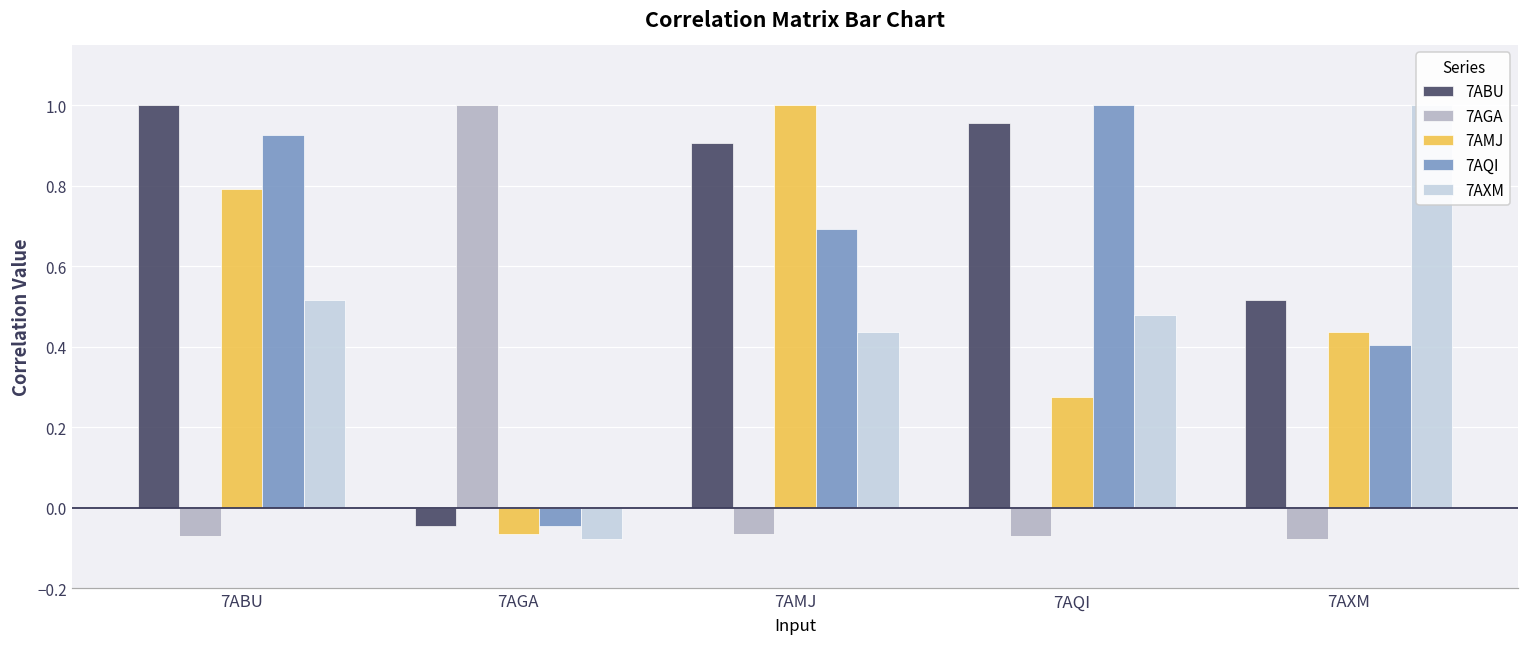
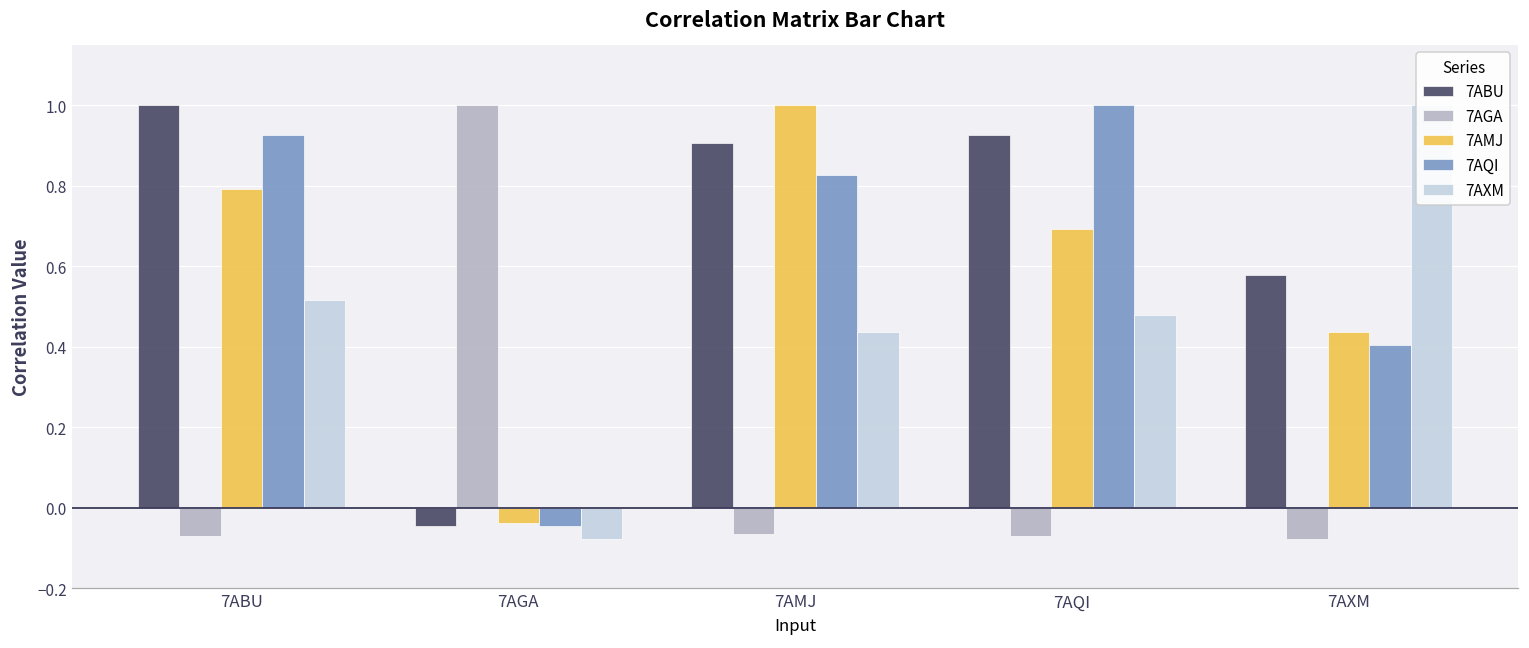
7AMJ, 7AGA: -0.07 -> -0.04
7AQI, 7AMJ: 0.69 -> 0.83
7ABU, 7AQI: 0.96 -> 0.93
7AMJ, 7AQI: 0.27 -> 0.69
7ABU, 7AXM: 0.52 -> 0.58
